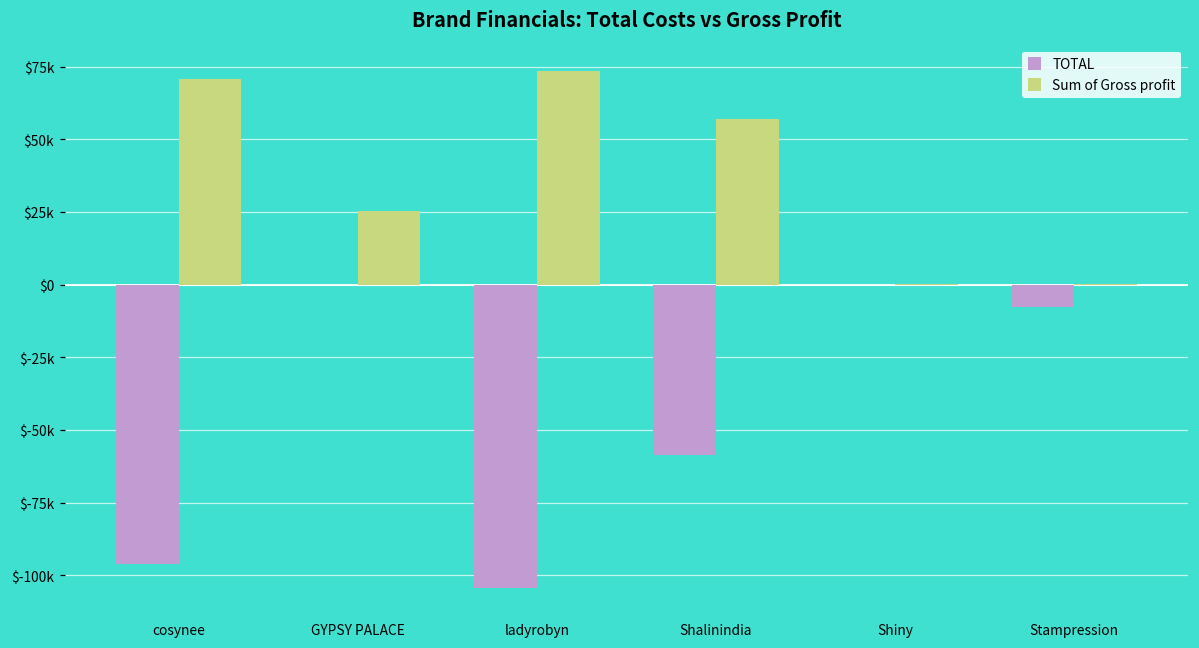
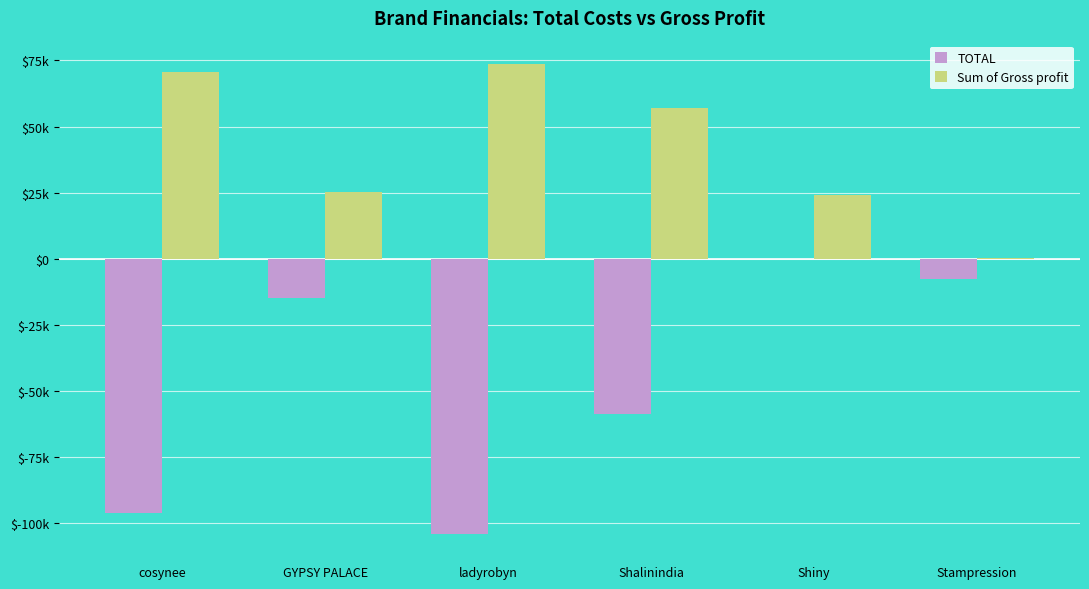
TOTAL, GYPSY PALACE: $0 -> $-15000
Sum of Gross profit, Shiny: $0 -> $24000
